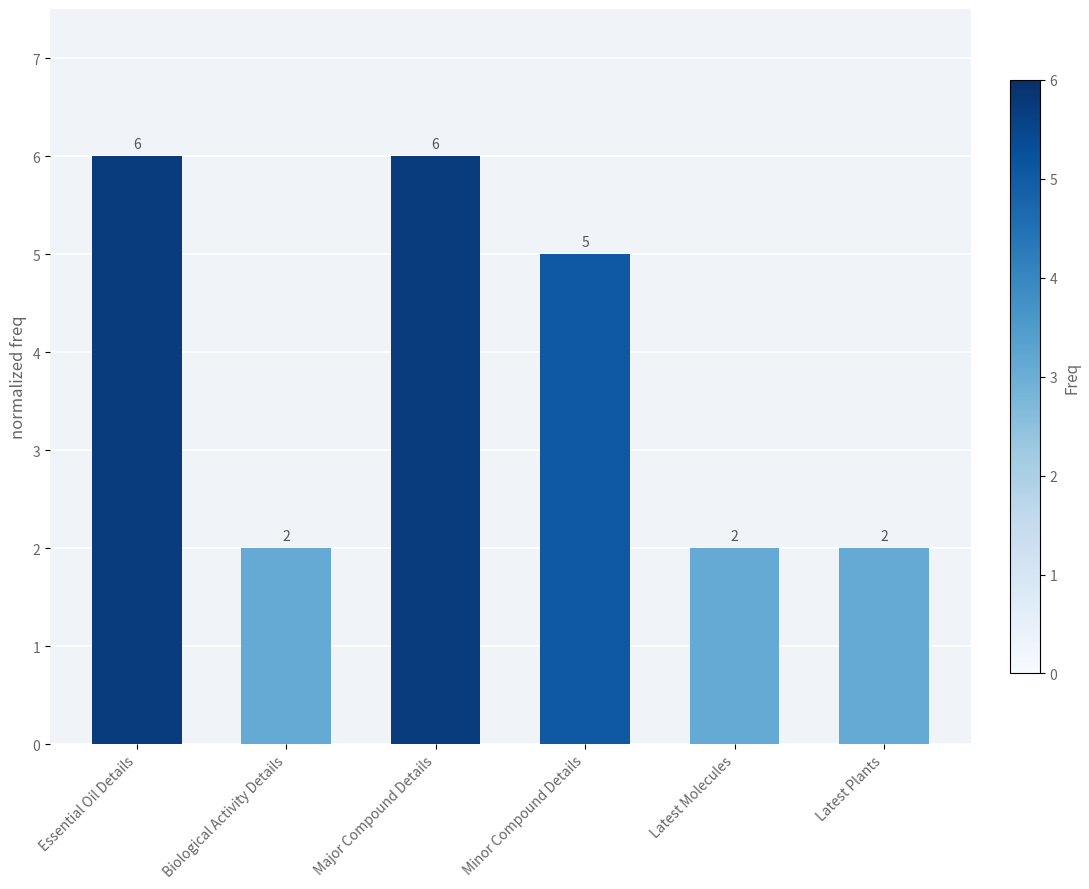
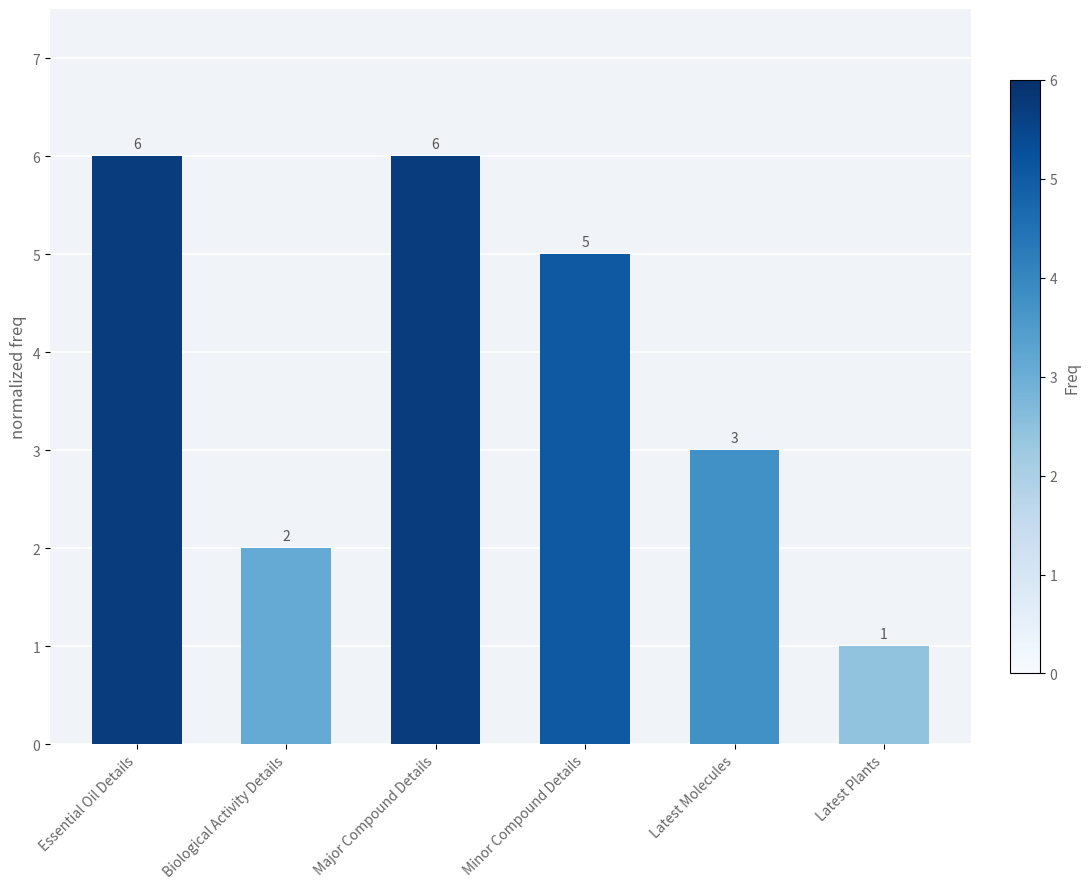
Latest Molecules: 2 -> 3
Latest Plants: 2 -> 1
